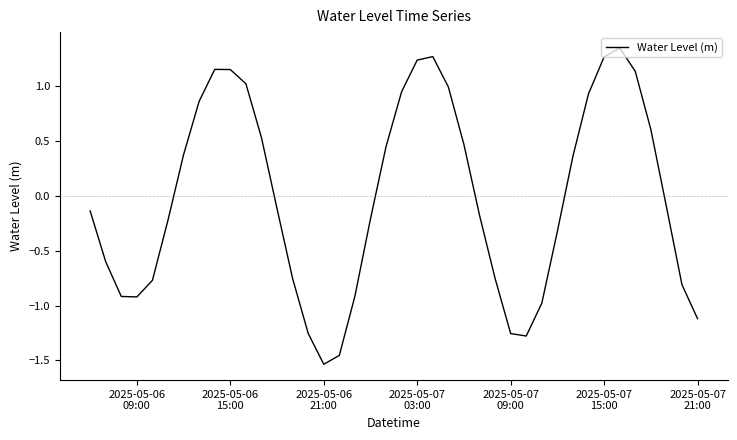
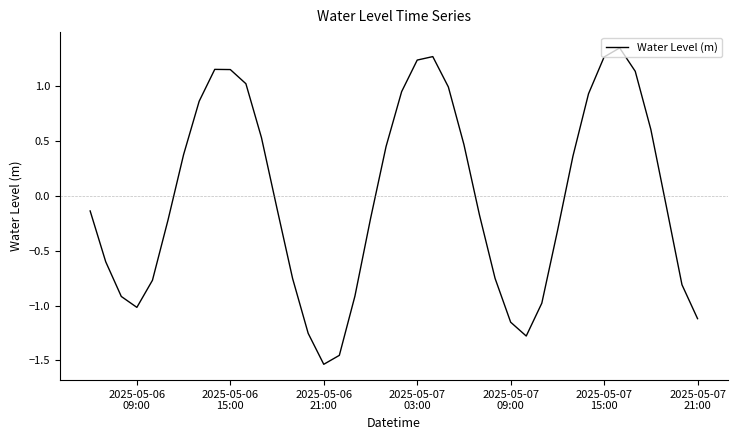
2025-05-06 09:00: -0.92 -> -1.02
2025-05-07 09:00: -1.26 -> -1.15
